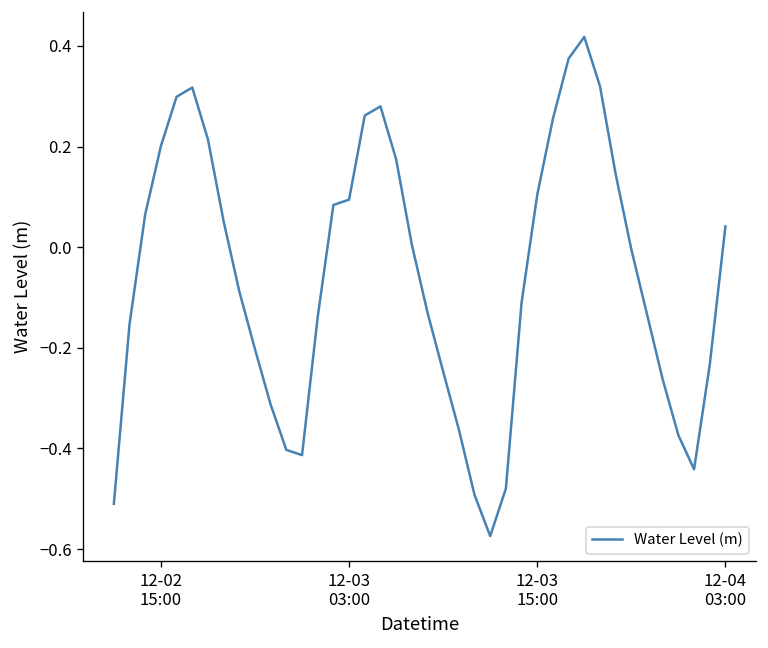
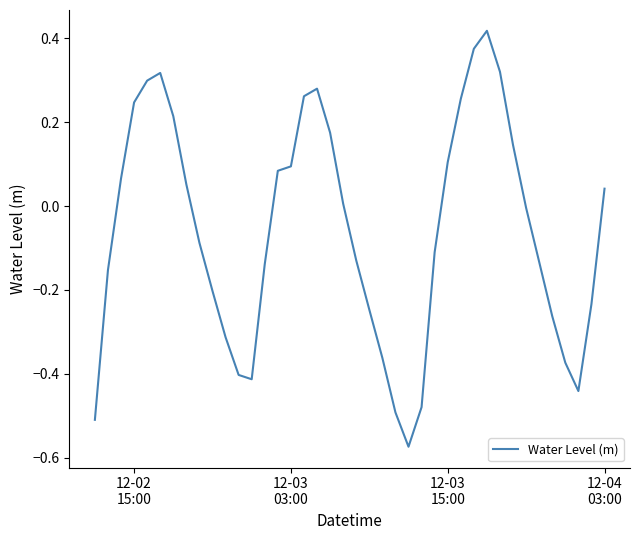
12-02 15:00: 0.20 -> 0.25
